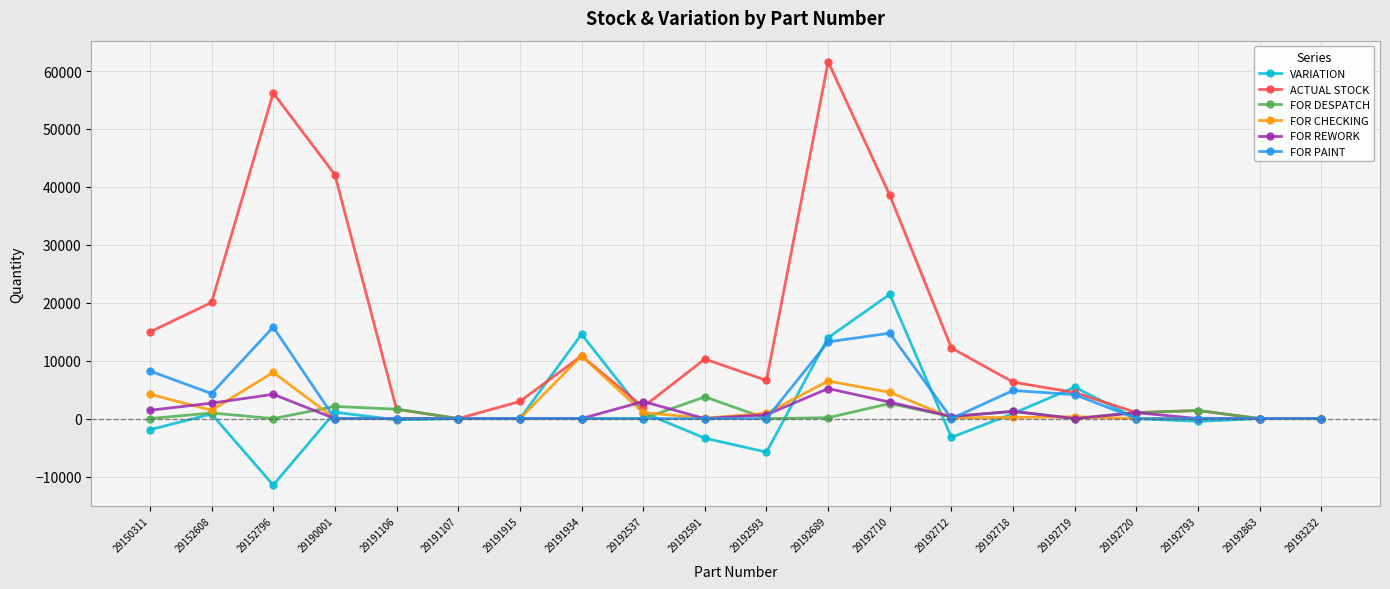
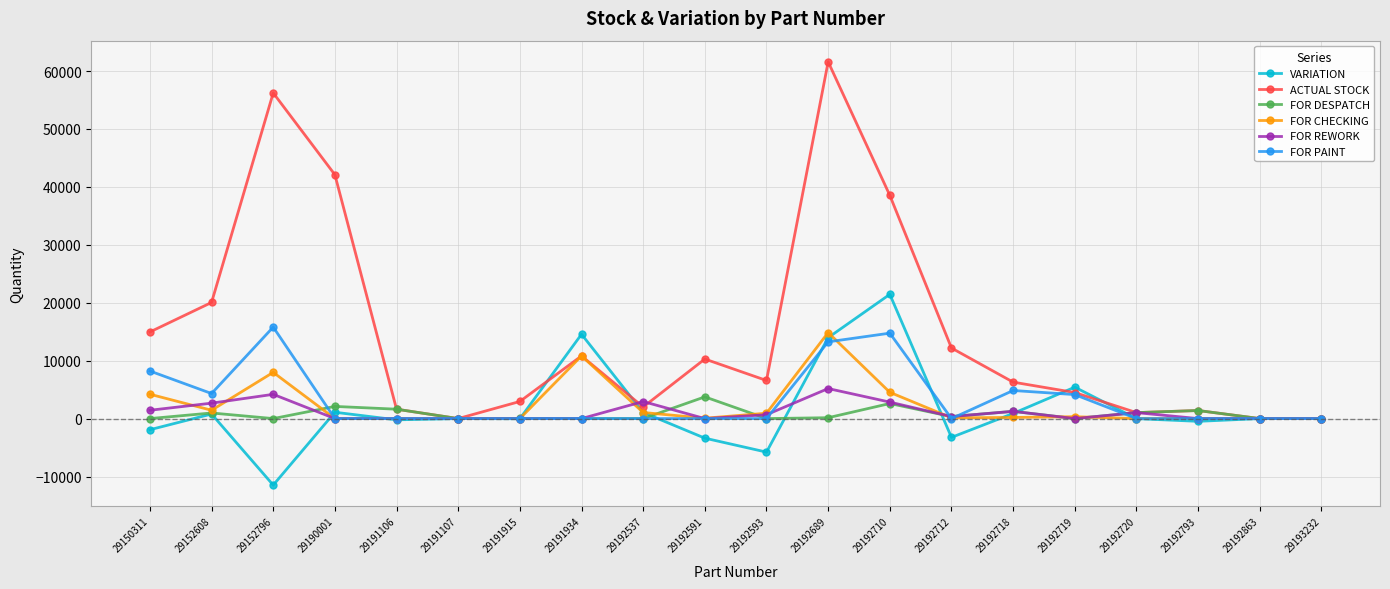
FOR CHECKING, 29192689: 6000 -> 15000
